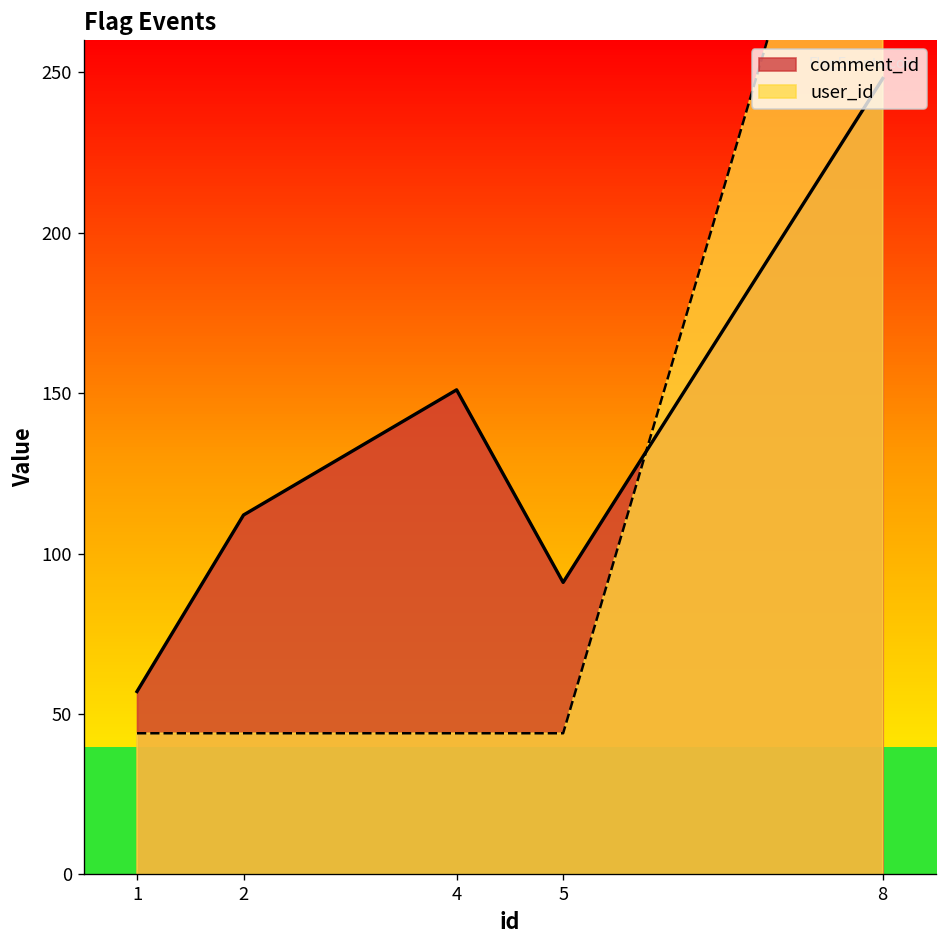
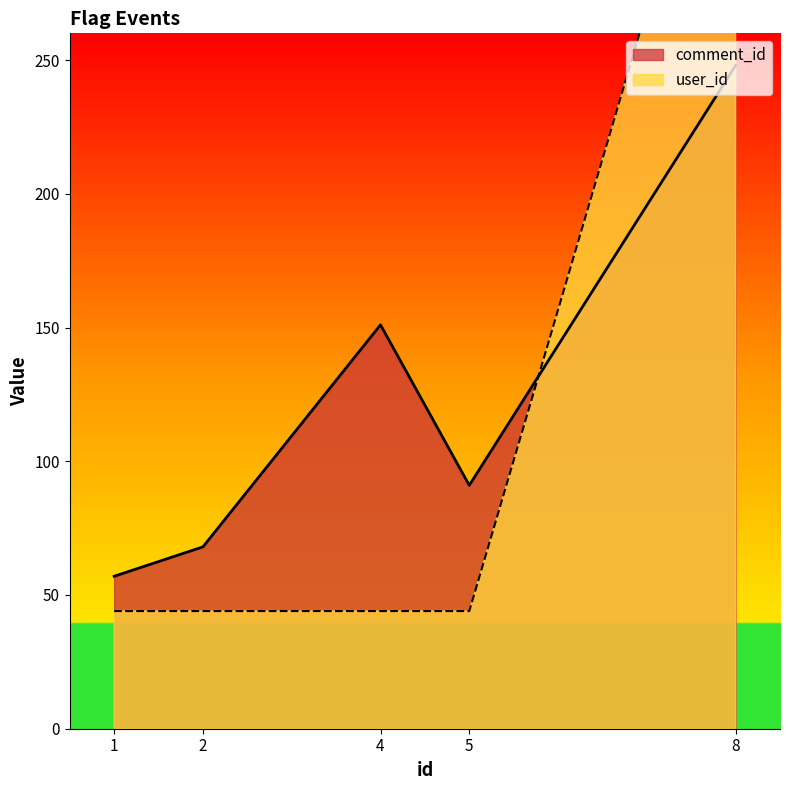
comment_id, 2: 112 -> 68
